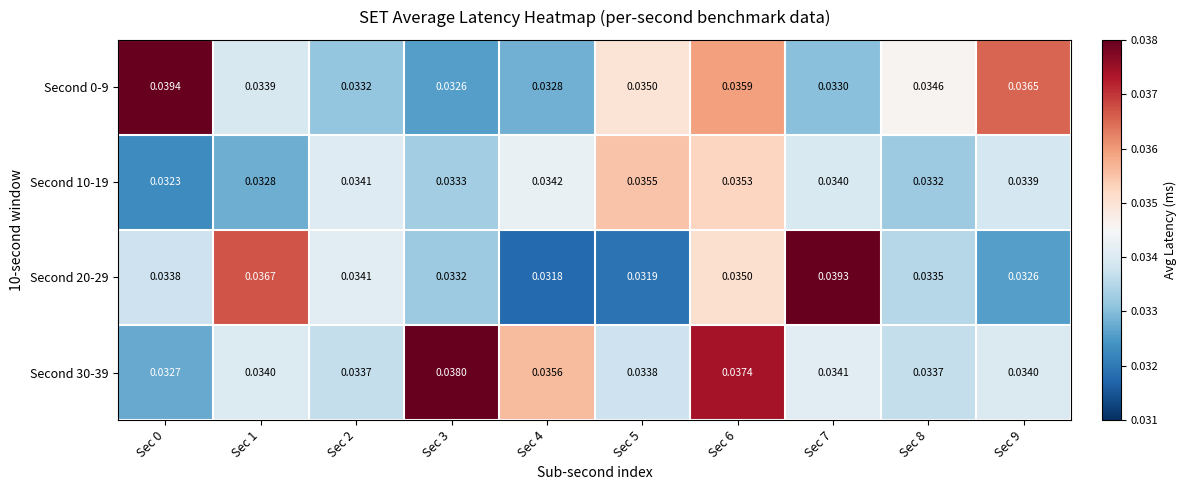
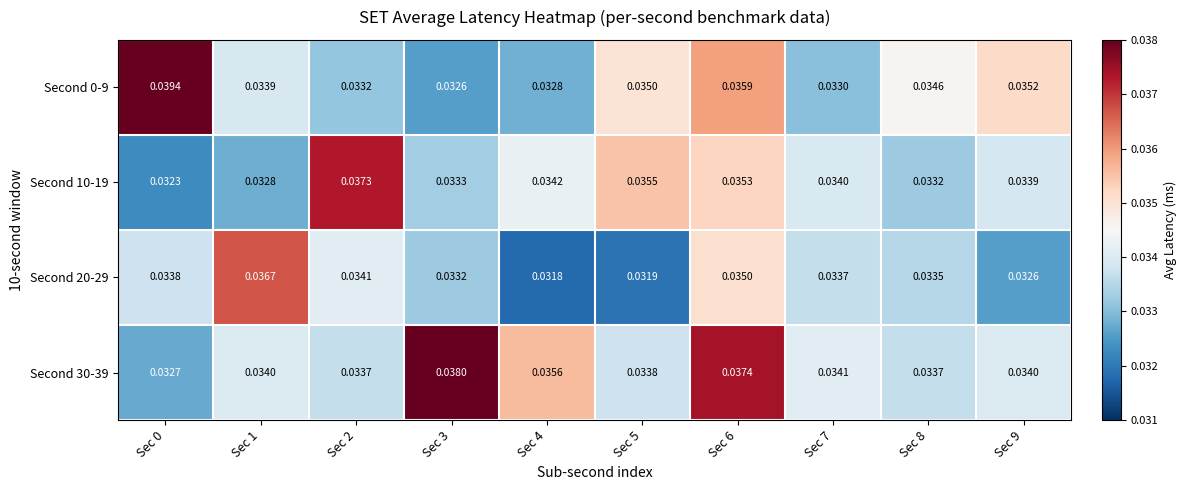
Second 0-9, Sec 9: 0.0365 -> 0.0352
Second 10-19, Sec 2: 0.0341 -> 0.0373
Second 20-29, Sec 7: 0.0393 -> 0.0337
